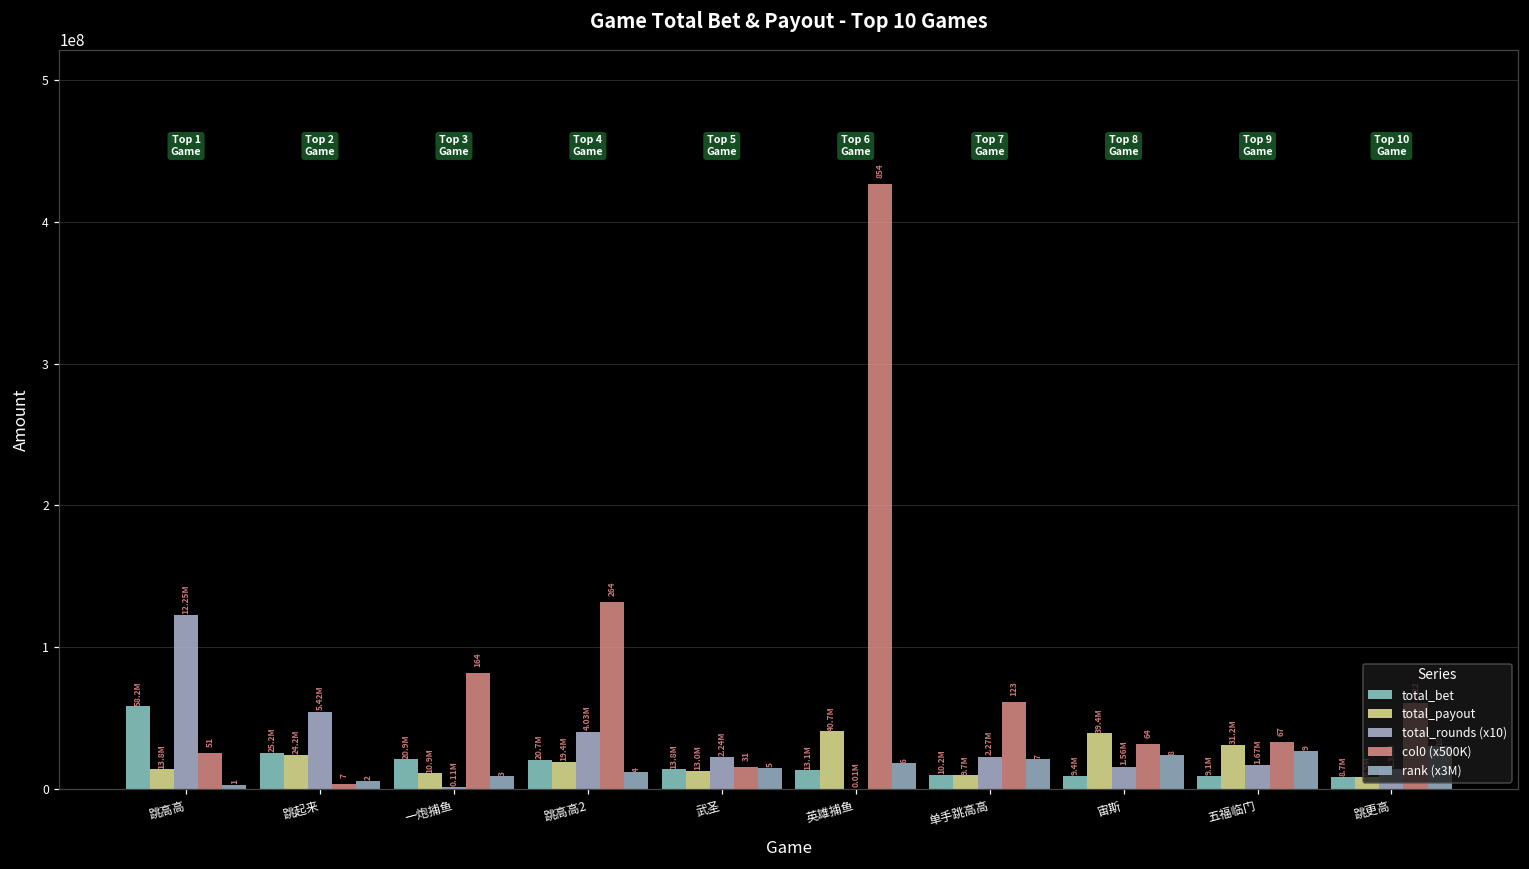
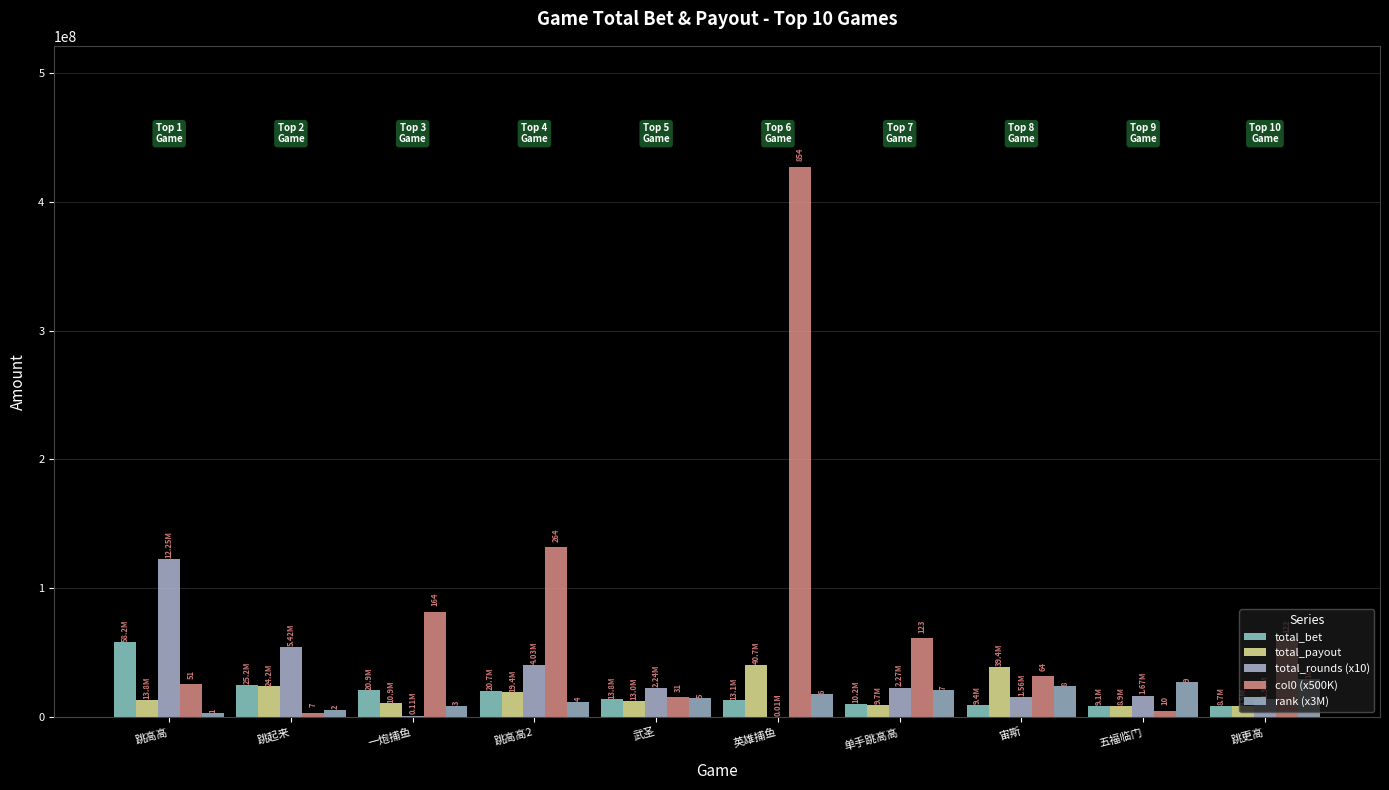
total_payout, 五福临门: 31.2M -> 8.9M
col0 (x500K), 五福临门: 67 -> 10
